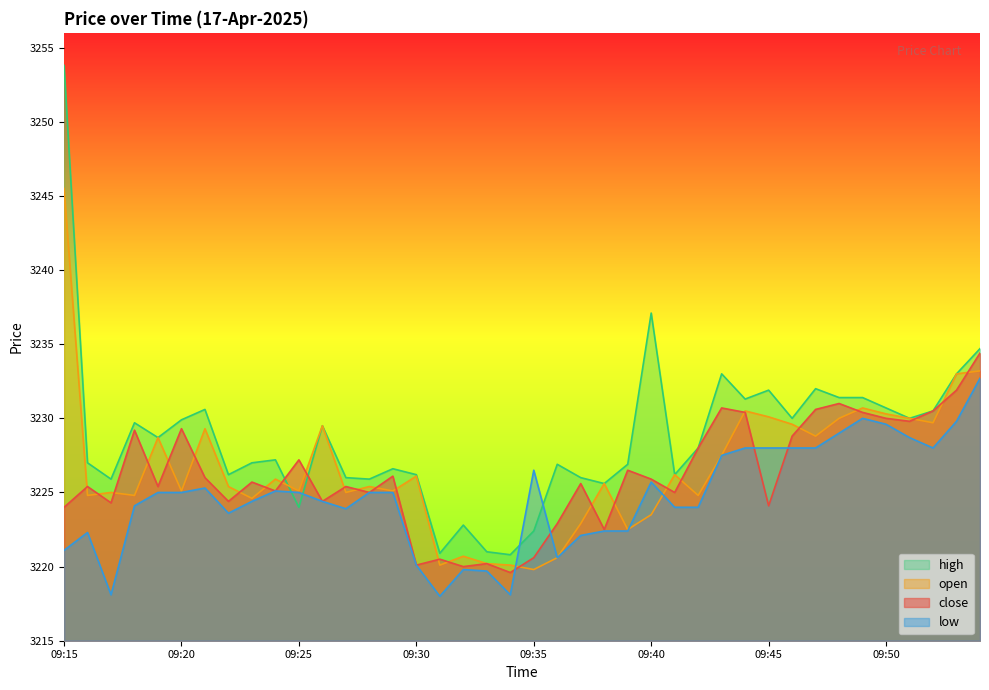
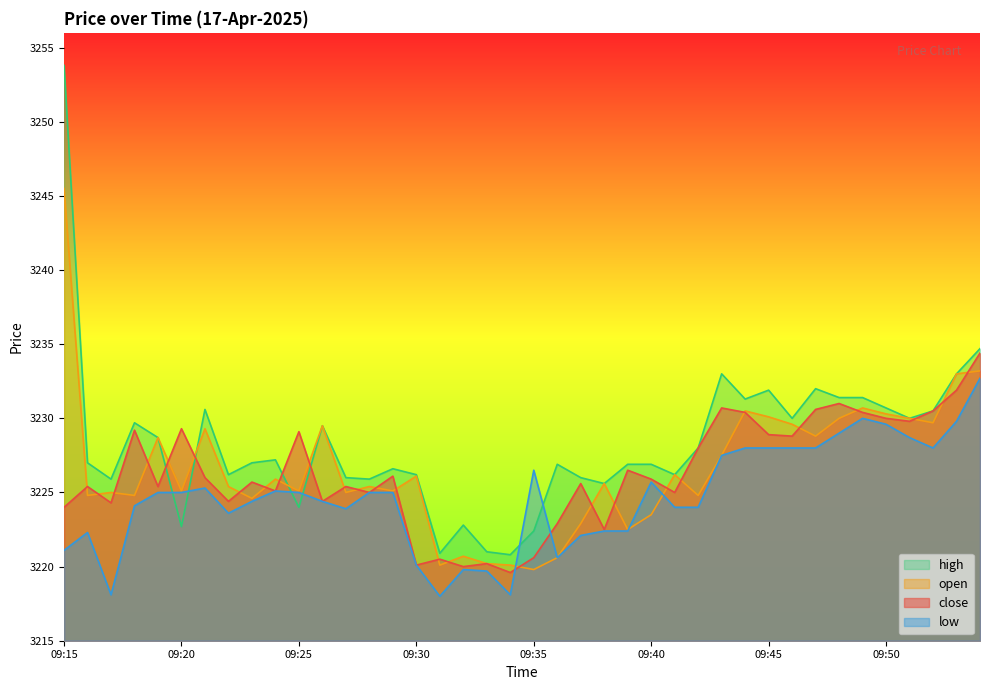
high, 09:20: 3229.9 -> 3222.7
close, 09:25: 3227.2 -> 3229.1
high, 09:40: 3237.1 -> 3226.9
close, 09:45: 3224.1 -> 3228.9
